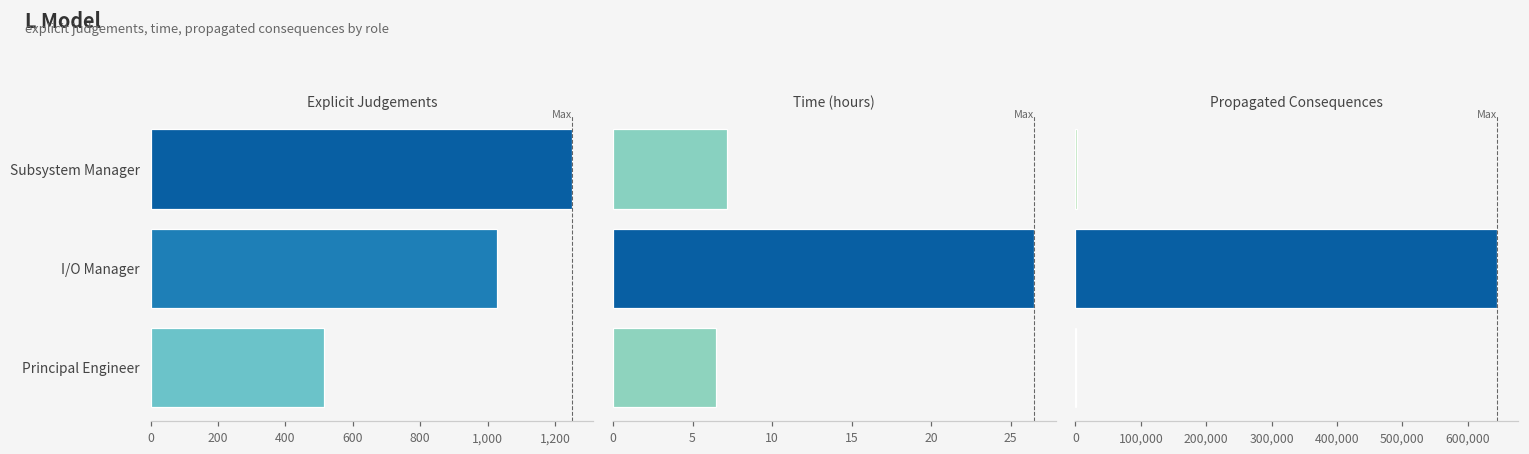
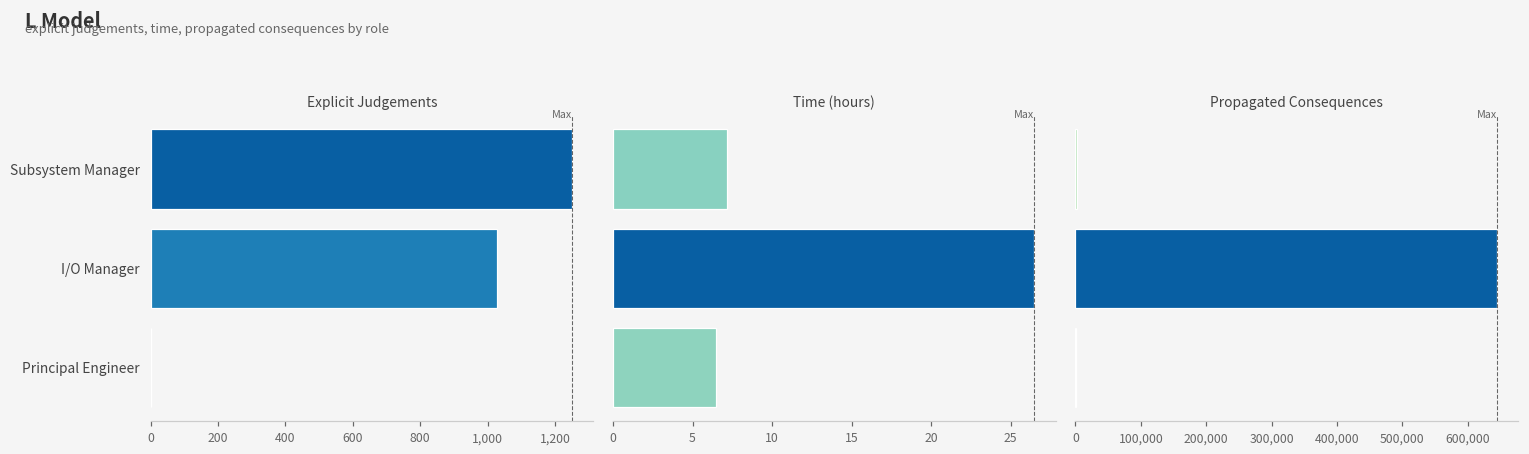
Explicit Judgements, Principal Engineer: 510 -> 0
